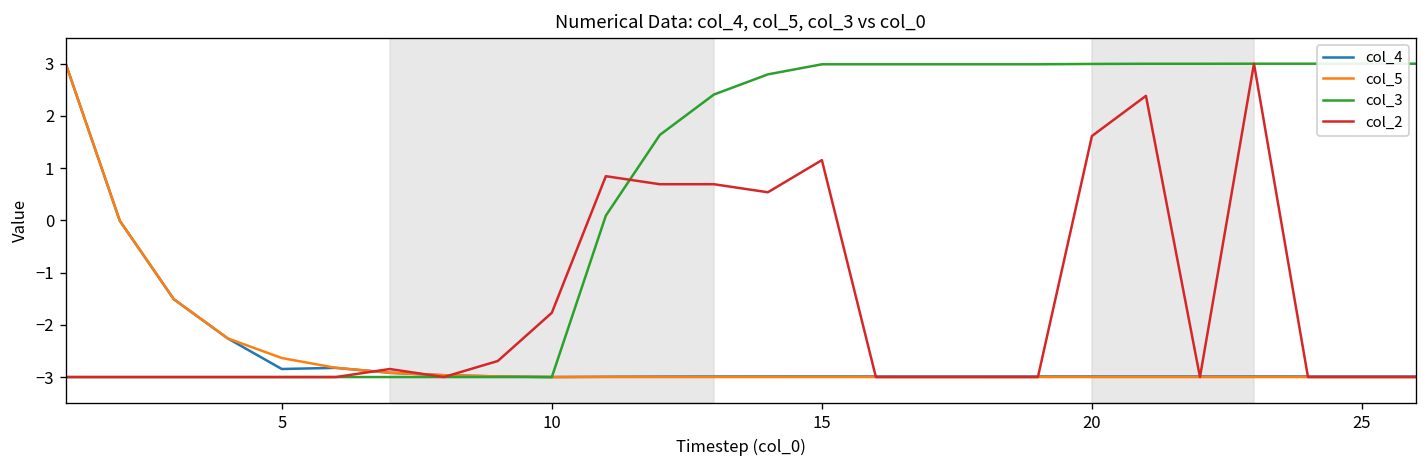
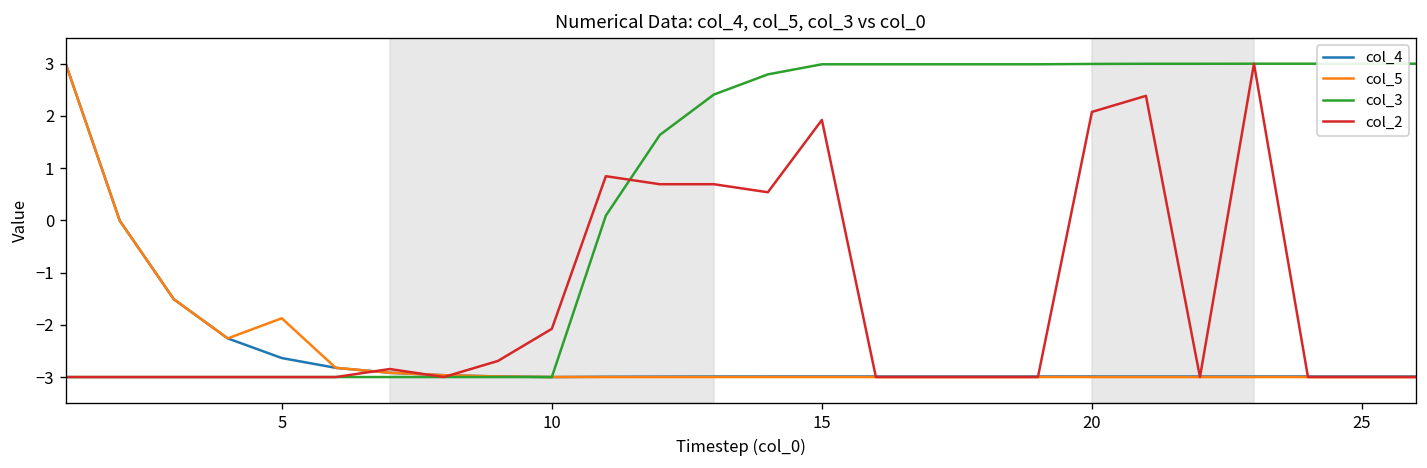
col_4, 5: -2.8 -> -2.6
col_5, 5: -2.6 -> -1.9
col_2, 10: -1.8 -> -2.1
col_2, 15: 1.2 -> 1.9
col_2, 20: 1.6 -> 2.1
